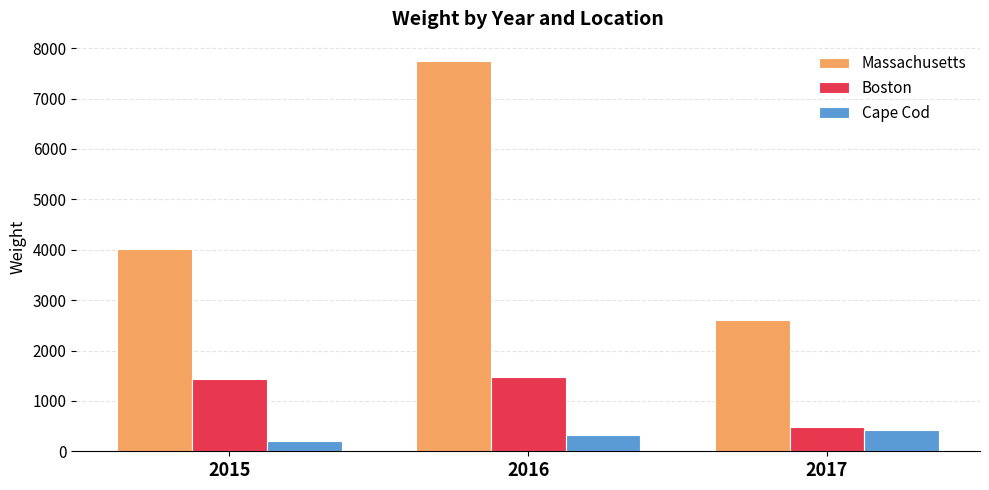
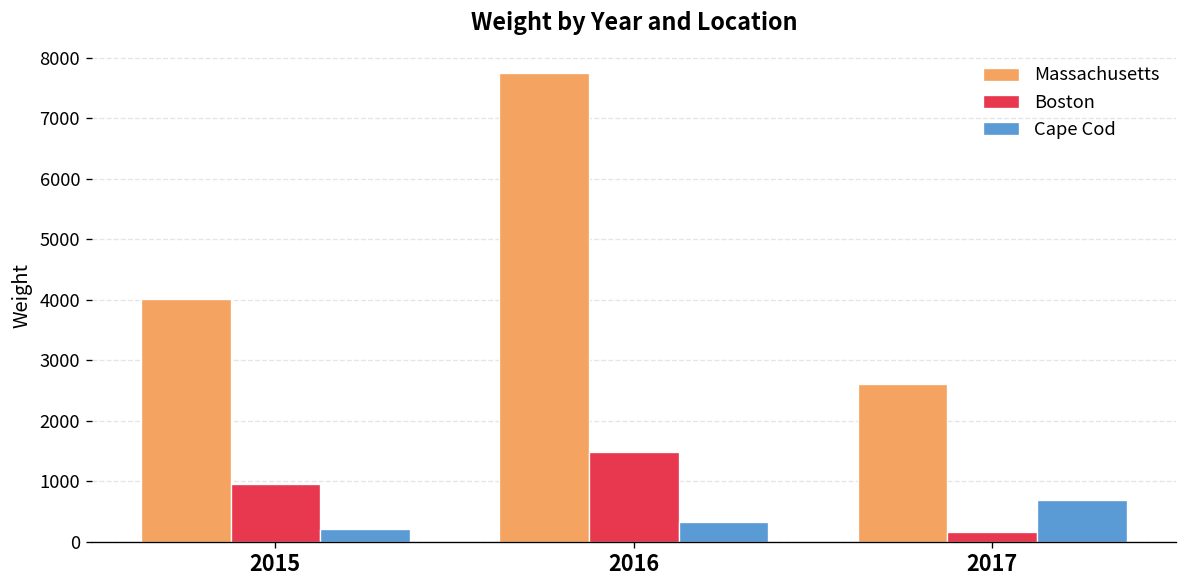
Boston, 2015: 1400 -> 900
Boston, 2017: 500 -> 200
Cape Cod, 2017: 400 -> 700
